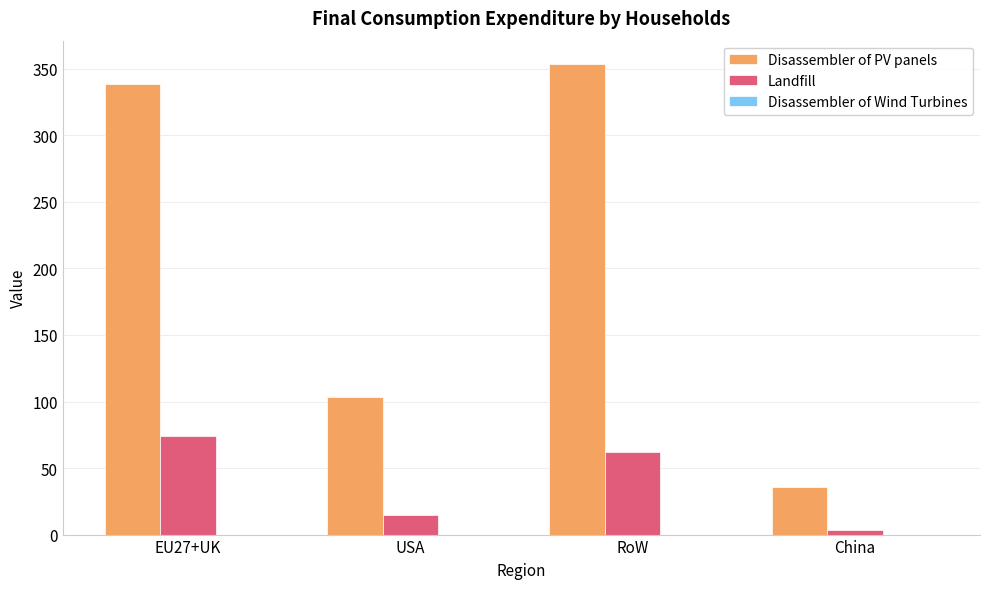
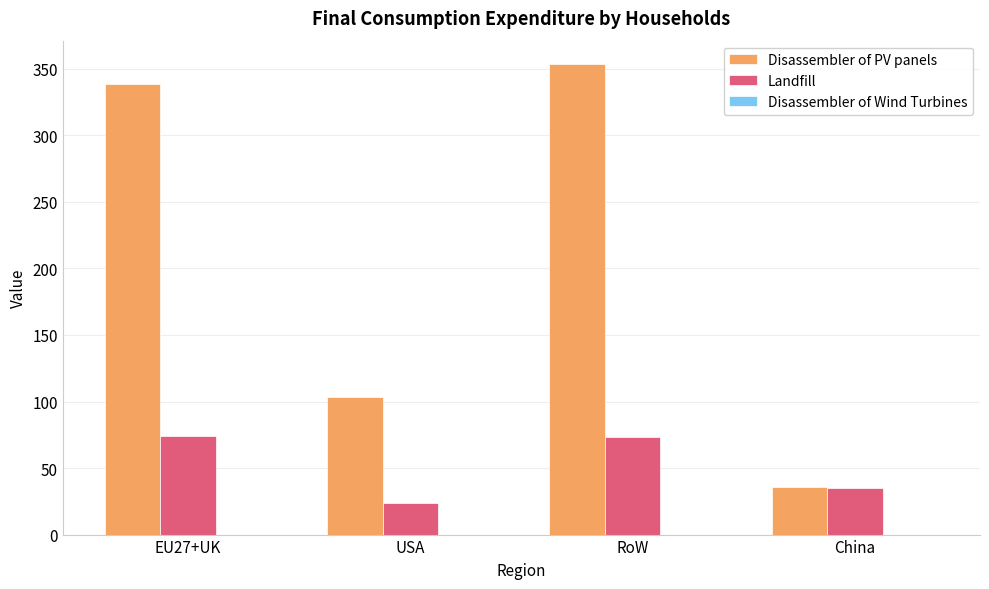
Landfill, USA: 15 -> 24
Landfill, RoW: 62 -> 73
Landfill, China: 4 -> 35
